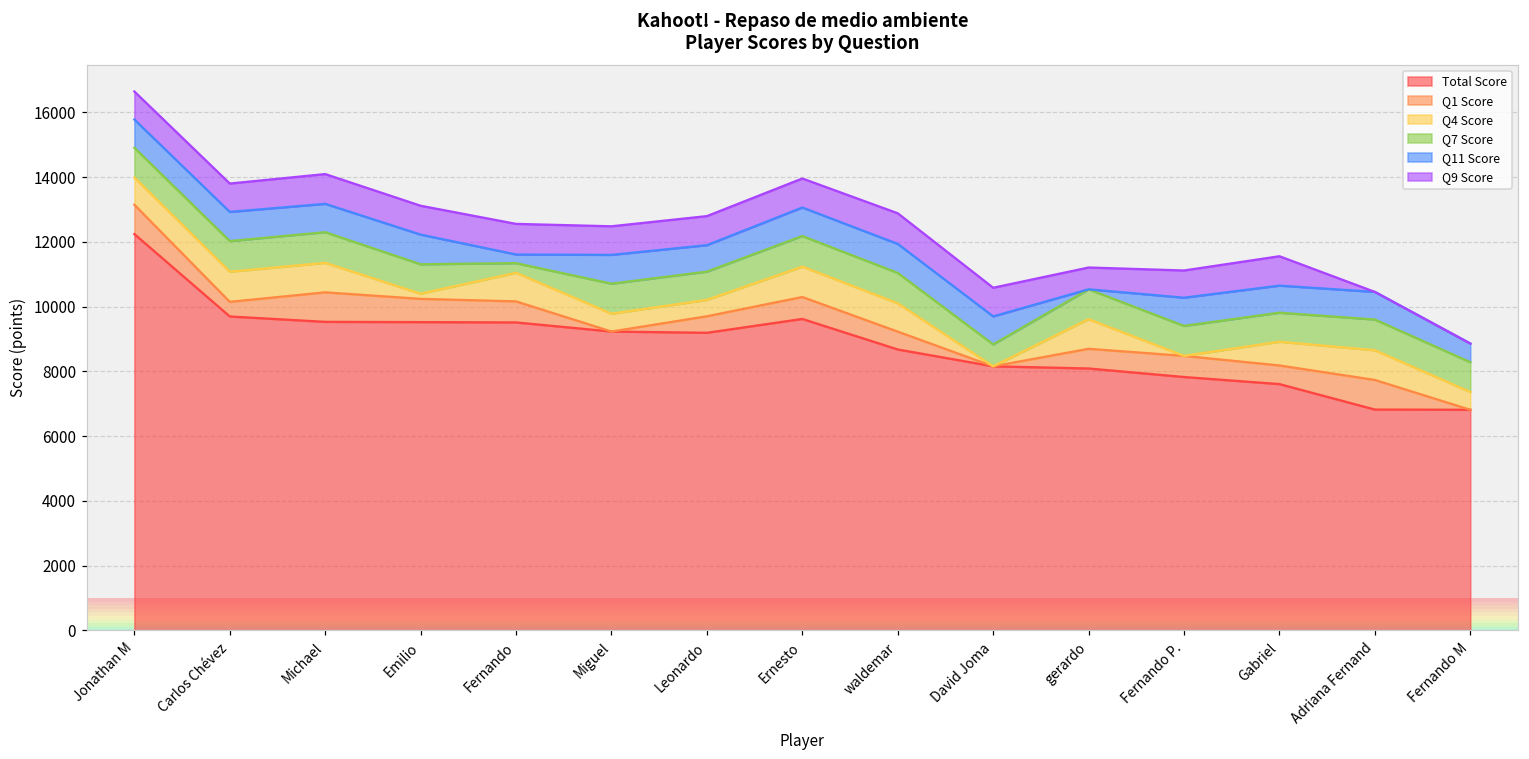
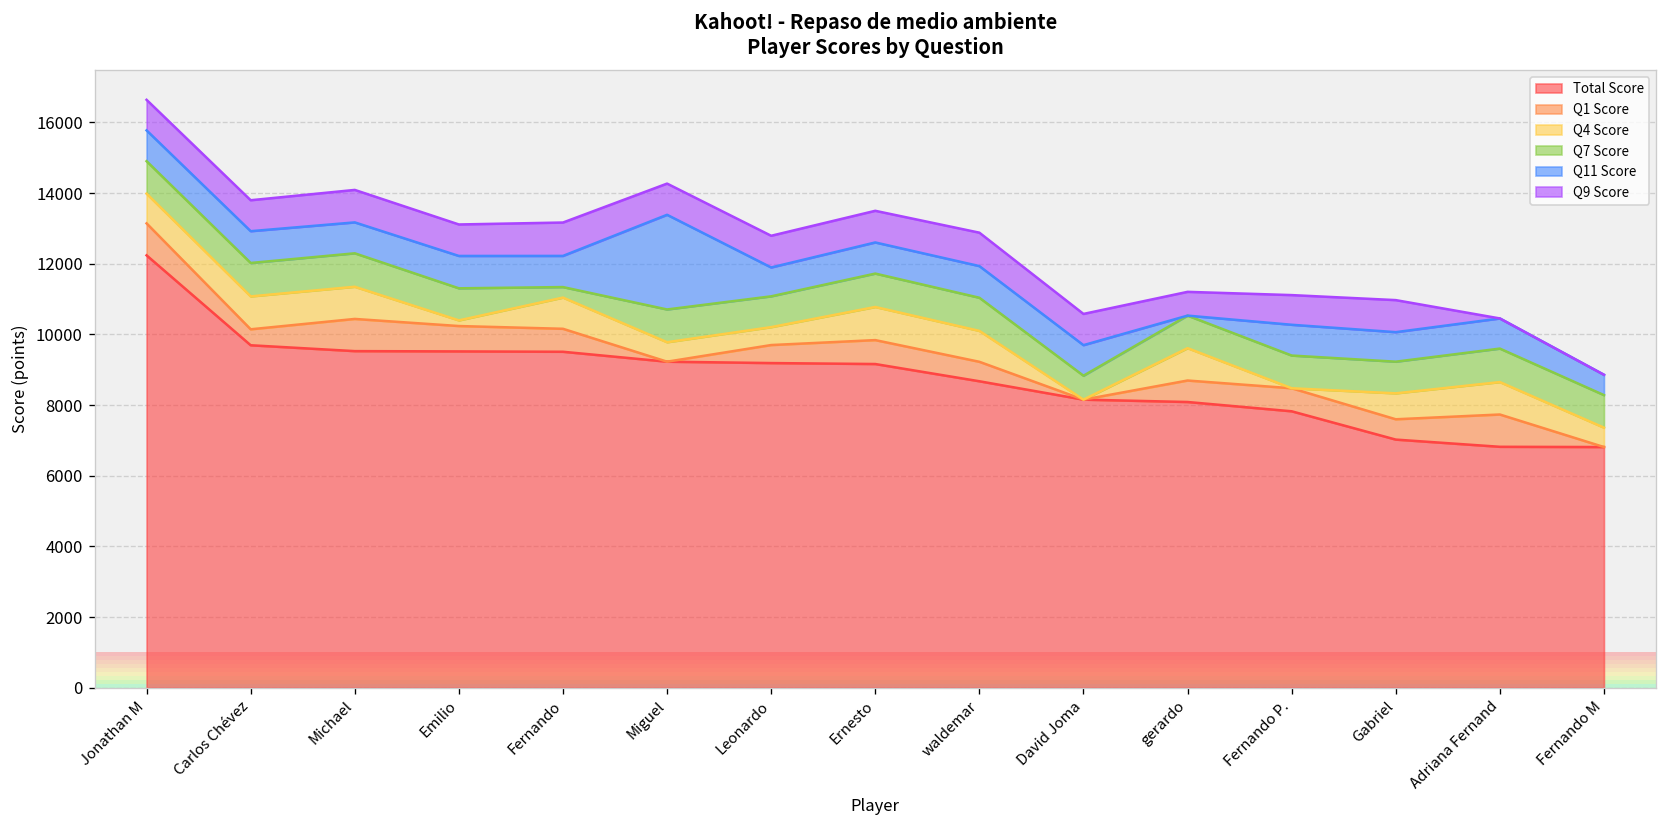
Q11 Score, Fernando: 300 -> 900
Q11 Score, Miguel: 900 -> 2700
Total Score, Ernesto: 9600 -> 9200
Total Score, Gabriel: 7600 -> 7000
